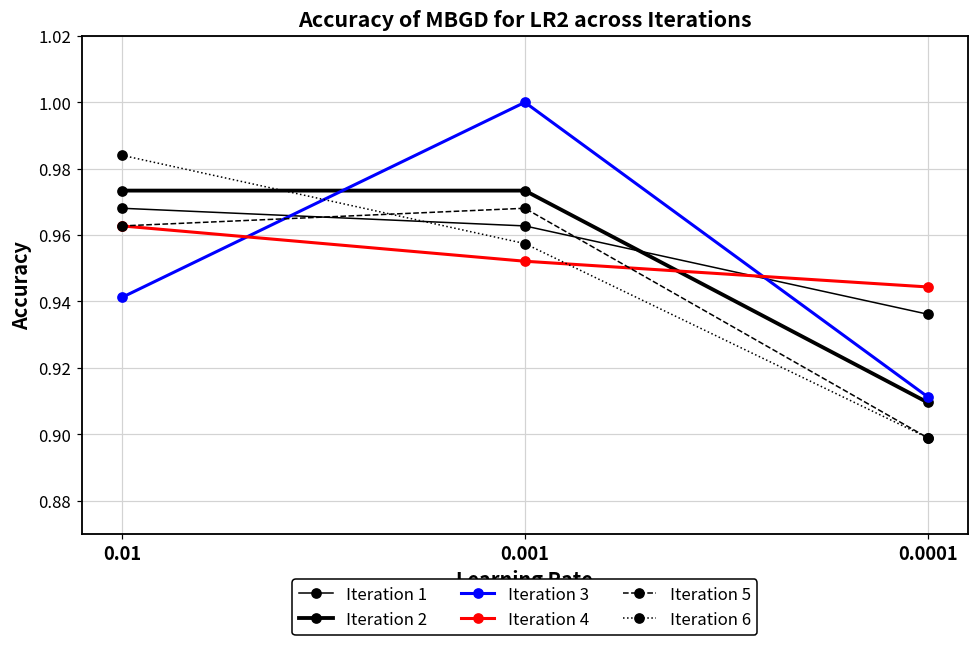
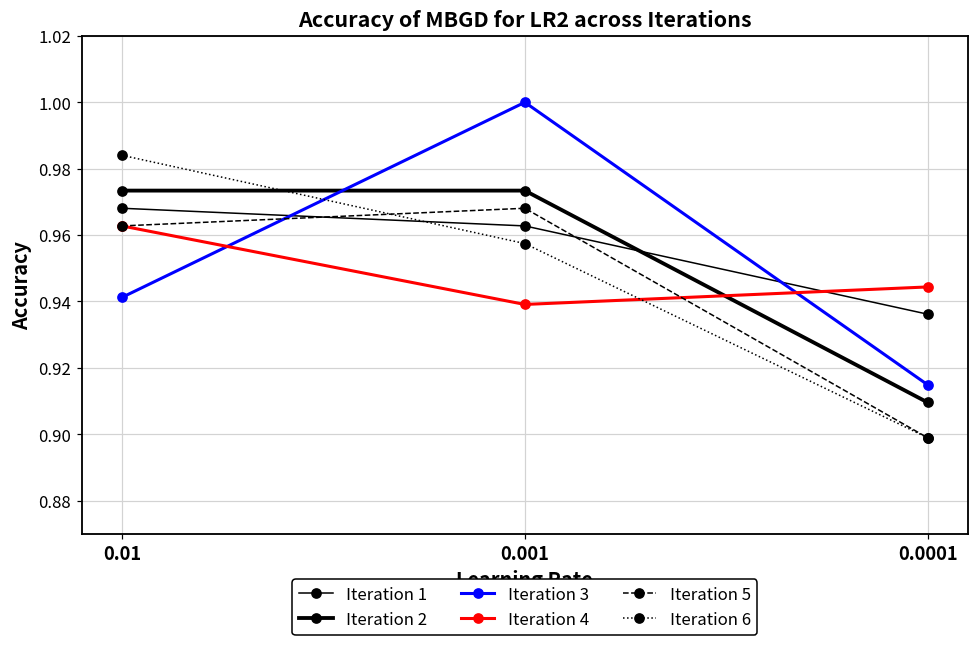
Iteration 4, 0.001: 0.952 -> 0.939
Iteration 3, 0.0001: 0.911 -> 0.915
